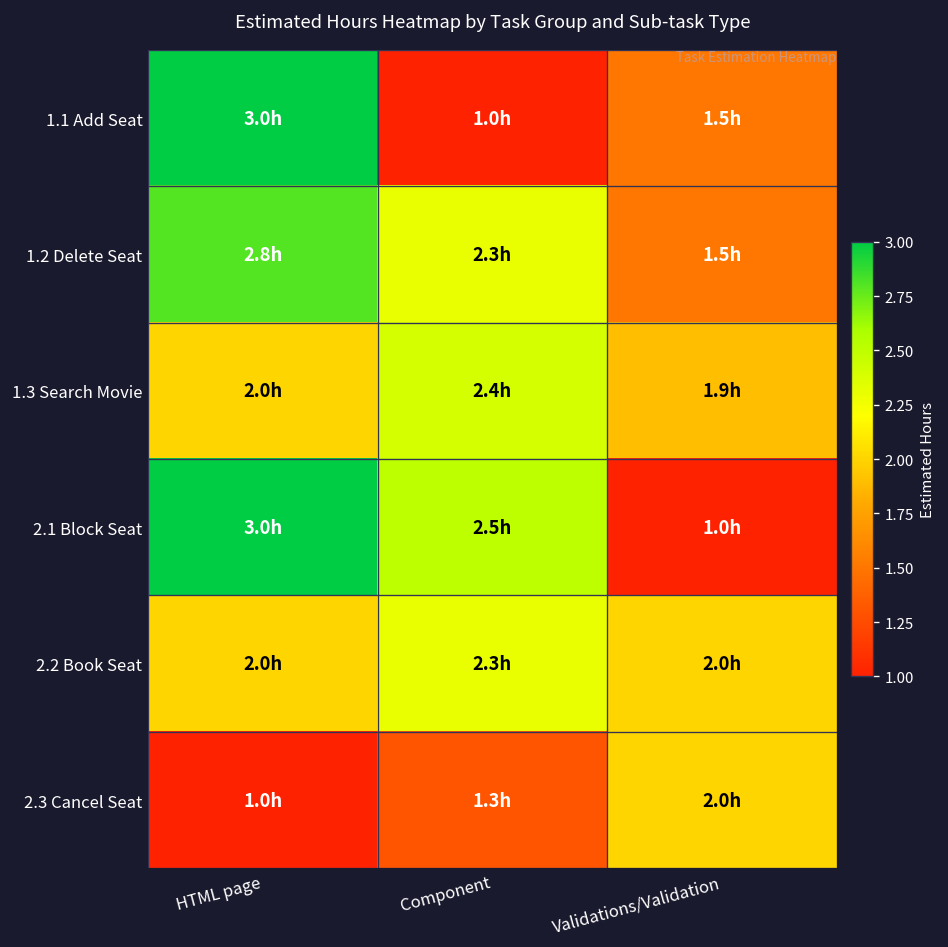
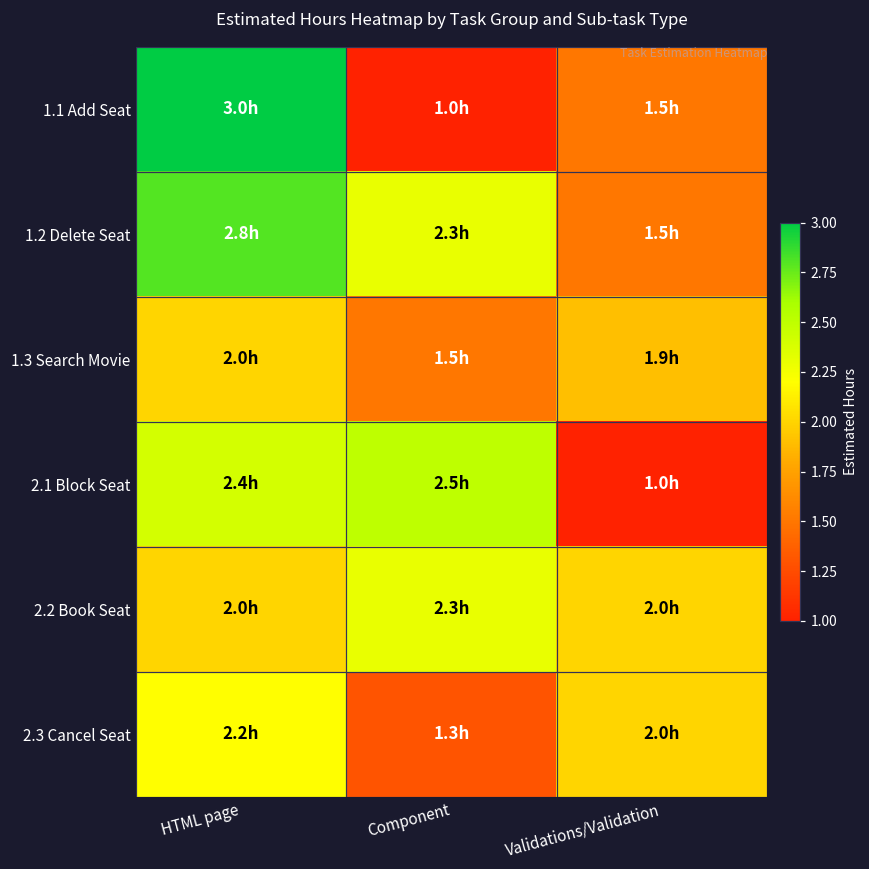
1.3 Search Movie, Component: 2.4h -> 1.5h
2.1 Block Seat, HTML page: 3.0h -> 2.4h
2.3 Cancel Seat, HTML page: 1.0h -> 2.2h
